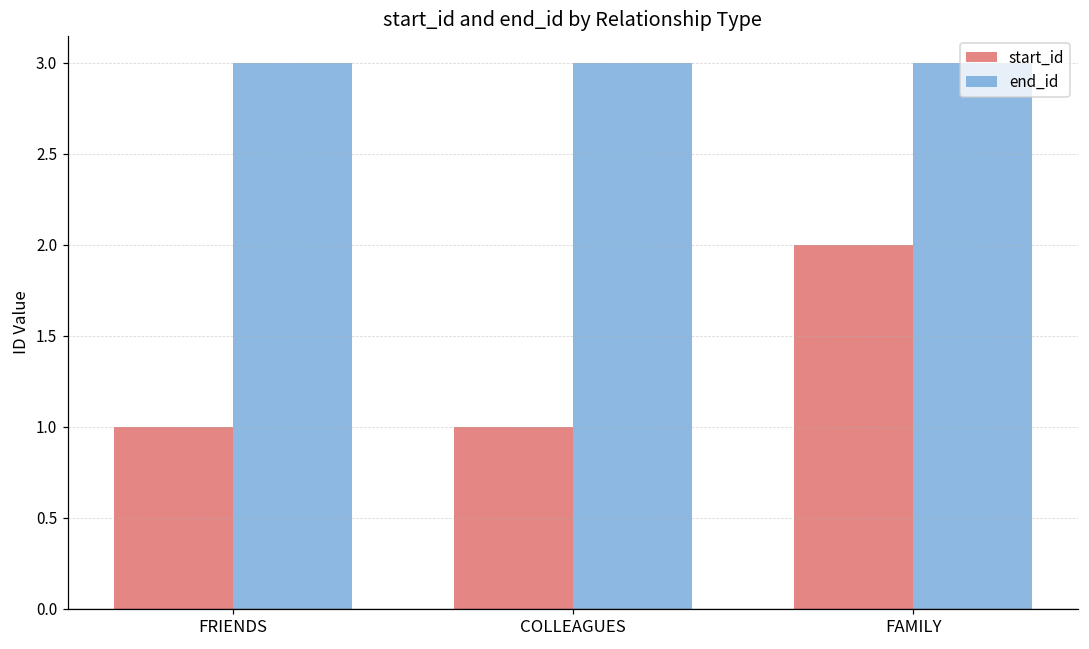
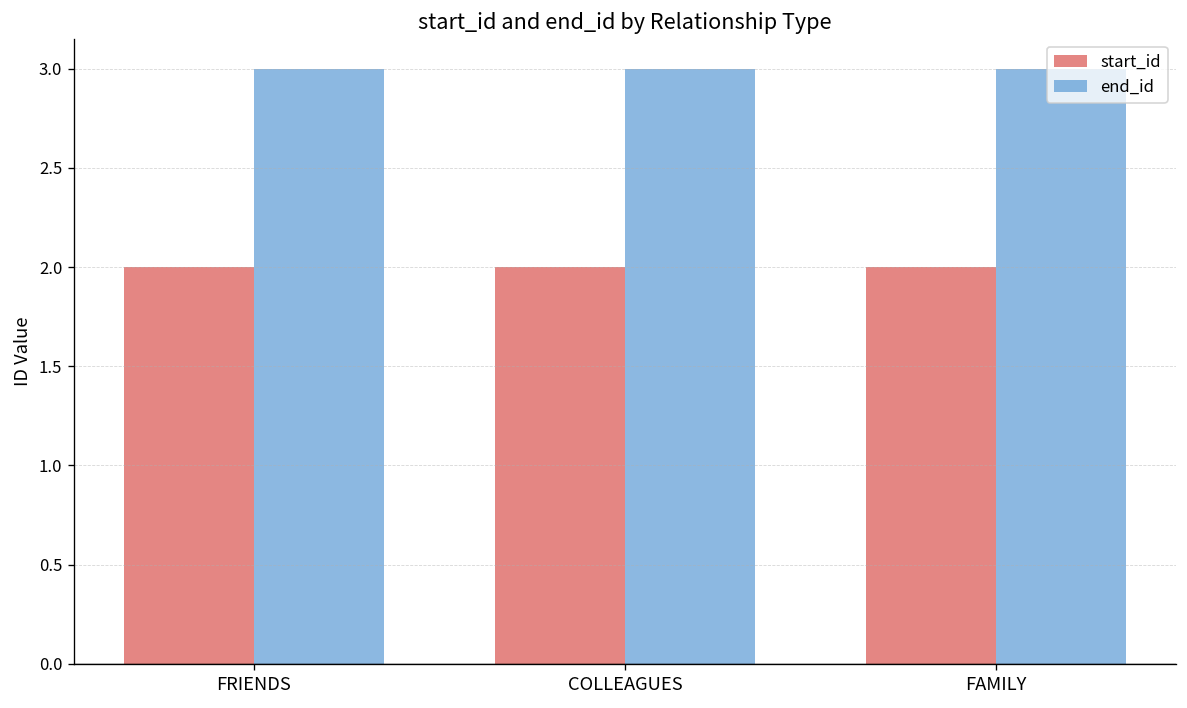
start_id, FRIENDS: 1 -> 2
start_id, COLLEAGUES: 1 -> 2
